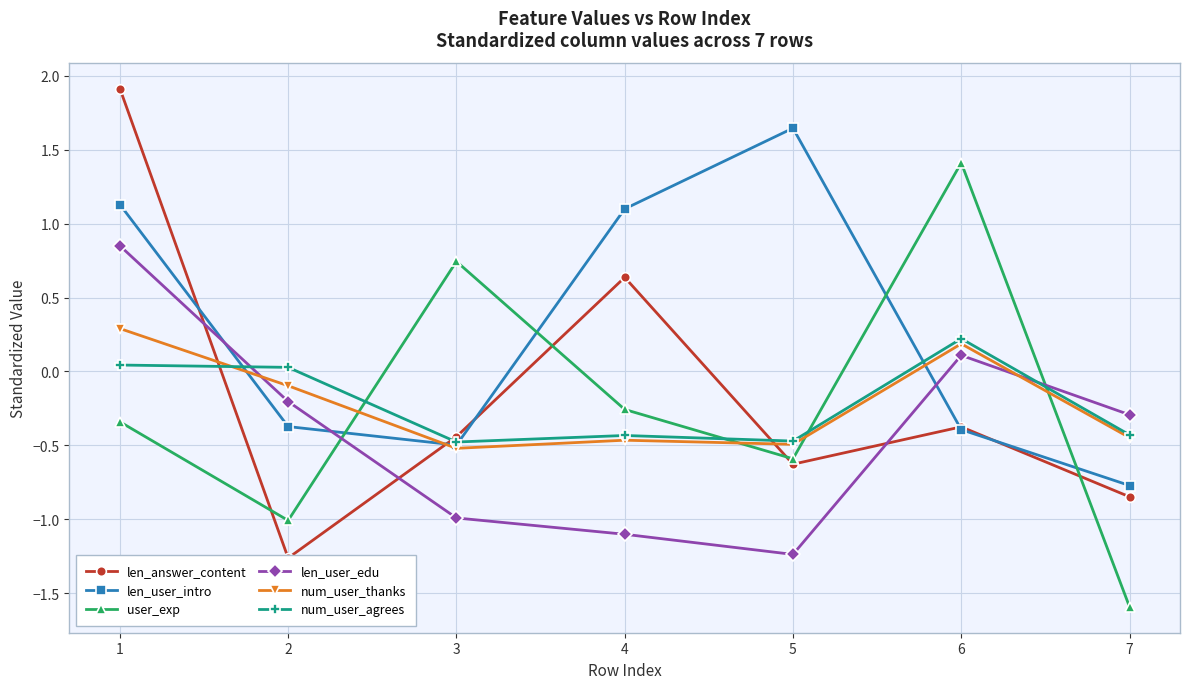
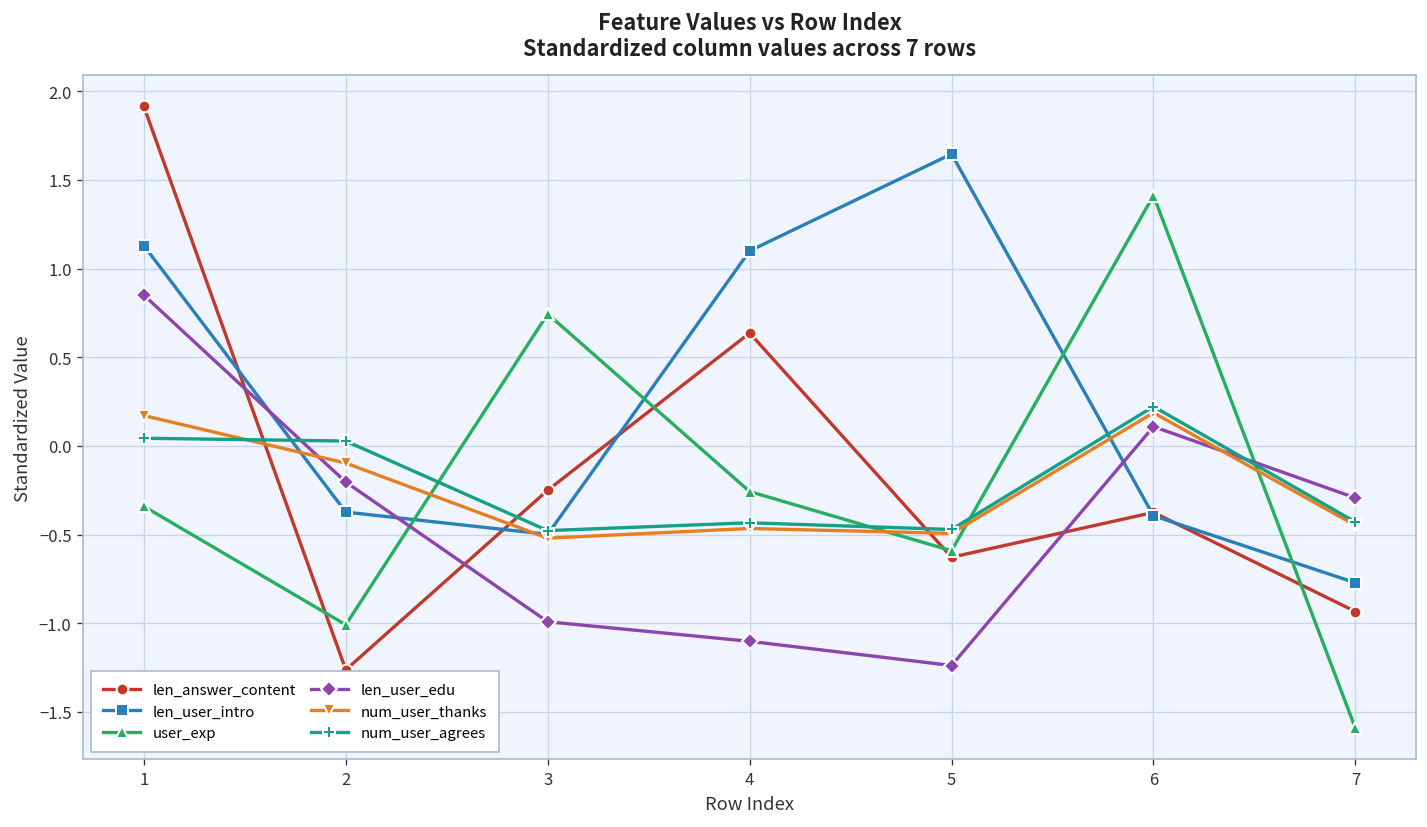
num_user_thanks, 1: 0.29 -> 0.17
len_answer_content, 3: -0.44 -> -0.25
len_answer_content, 7: -0.85 -> -0.93
